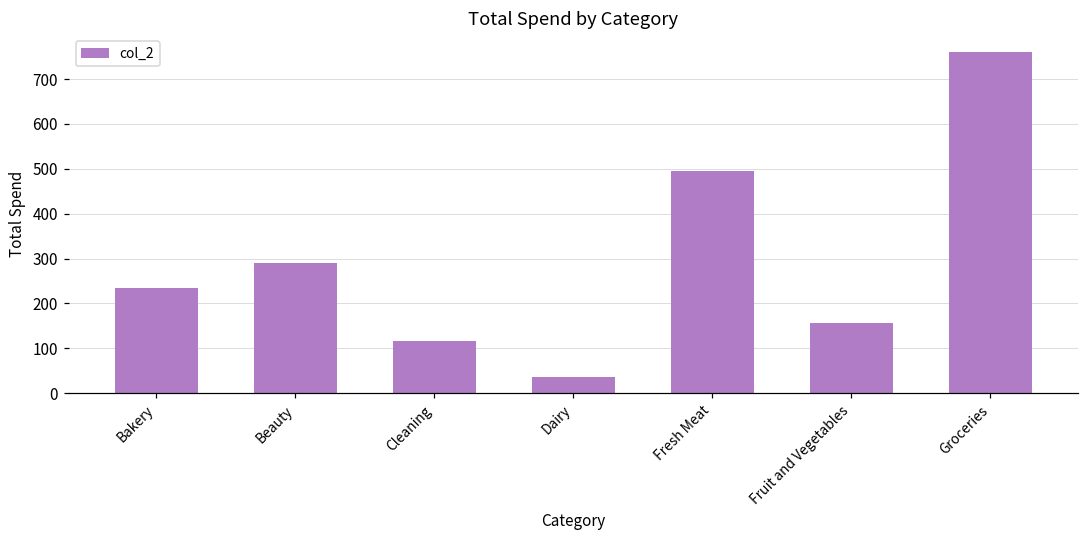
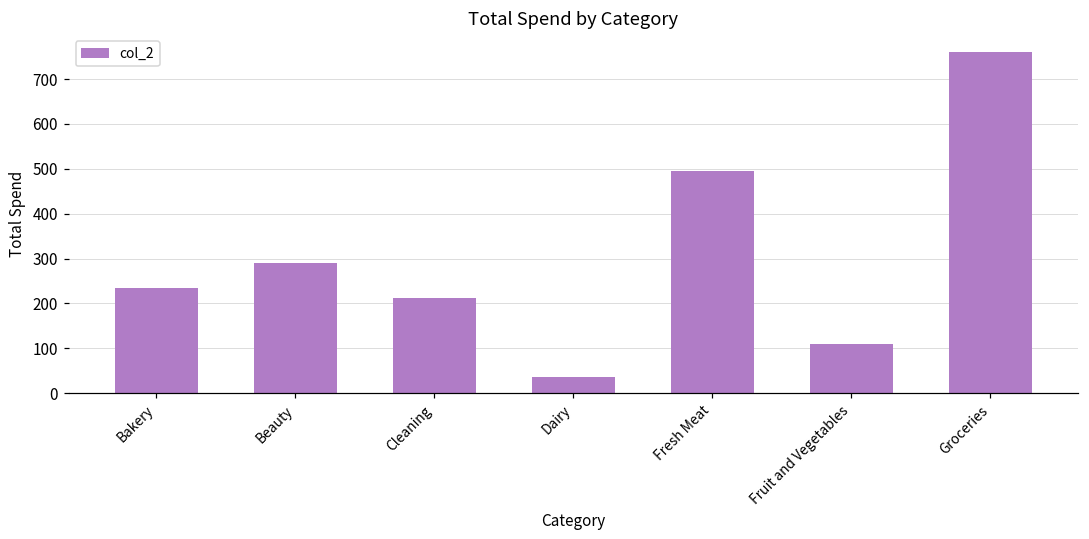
Cleaning: 120 -> 210
Fruit and Vegetables: 160 -> 110
